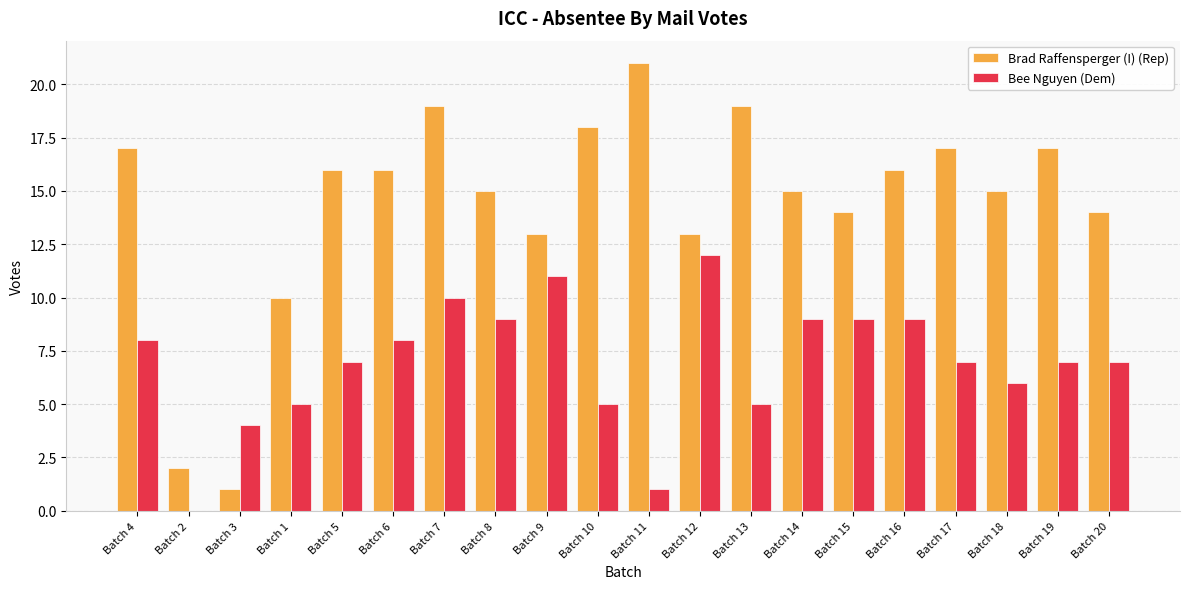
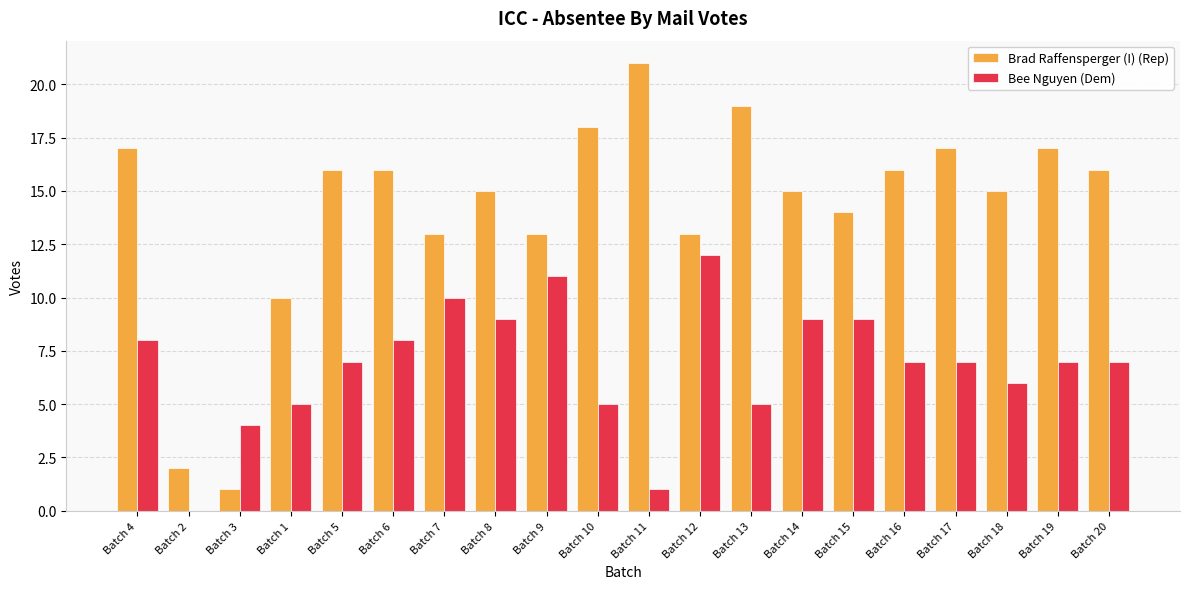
Brad Raffensperger (I) (Rep), Batch 7: 19 -> 13
Bee Nguyen (Dem), Batch 16: 9 -> 7
Brad Raffensperger (I) (Rep), Batch 20: 14 -> 16
